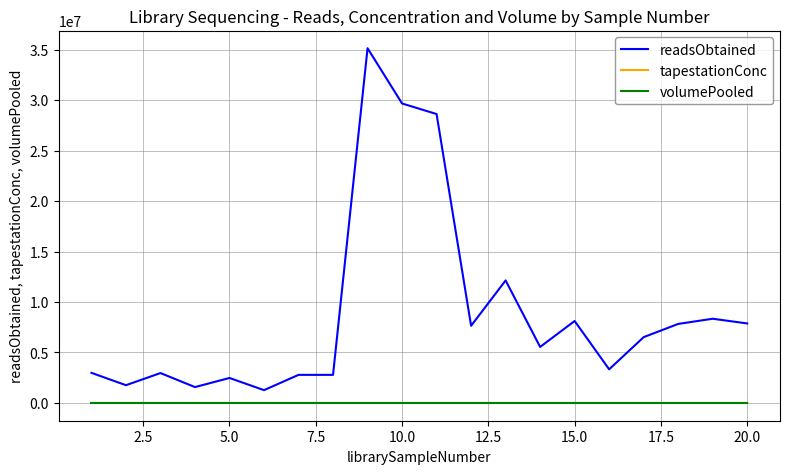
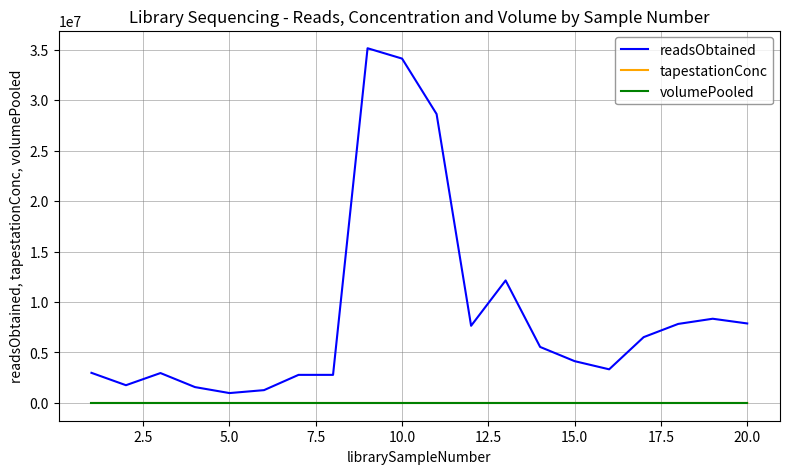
readsObtained, 5.0: 2500000 -> 1000000
readsObtained, 10.0: 29700000 -> 34100000
readsObtained, 15.0: 8100000 -> 4100000
